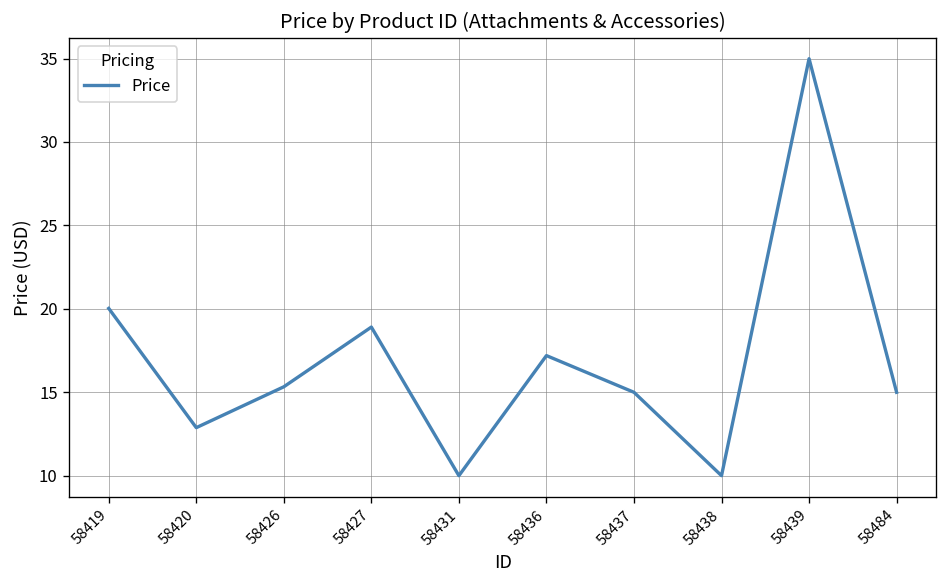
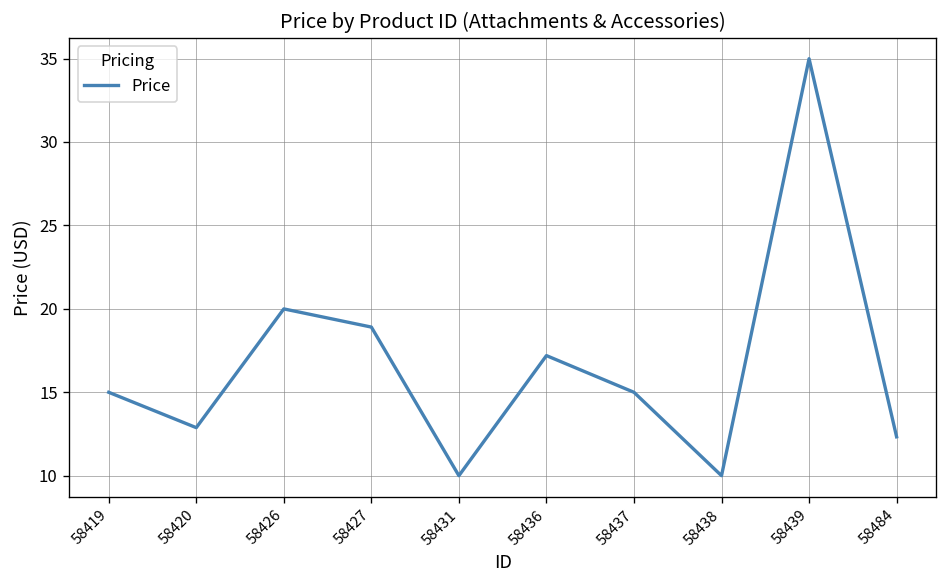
58419: 20.0 -> 15.0
58426: 15.3 -> 20.0
58484: 15.0 -> 12.3
